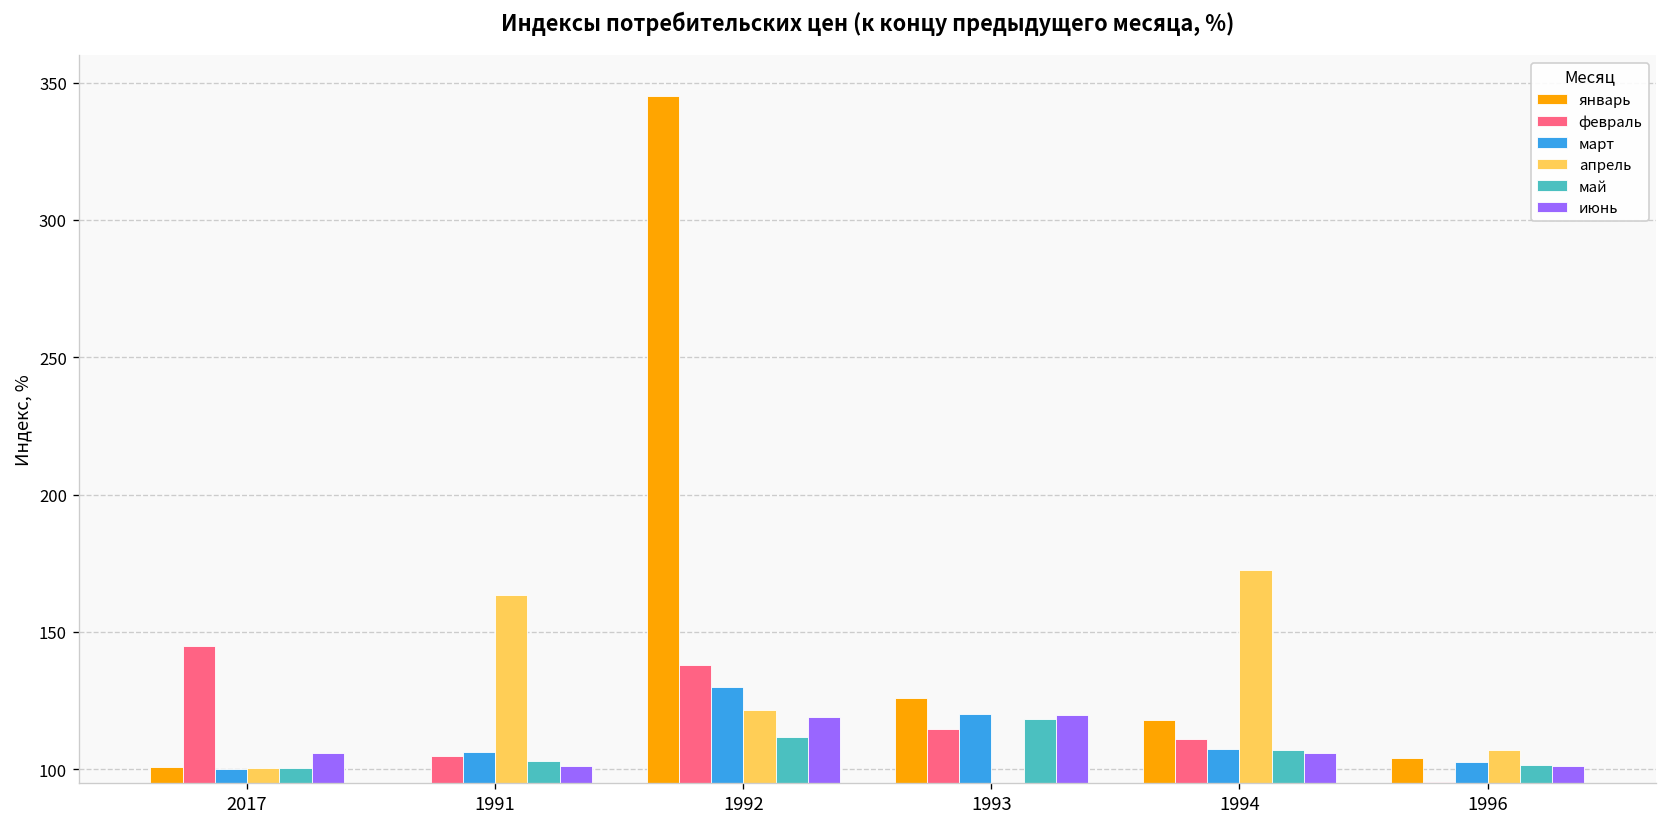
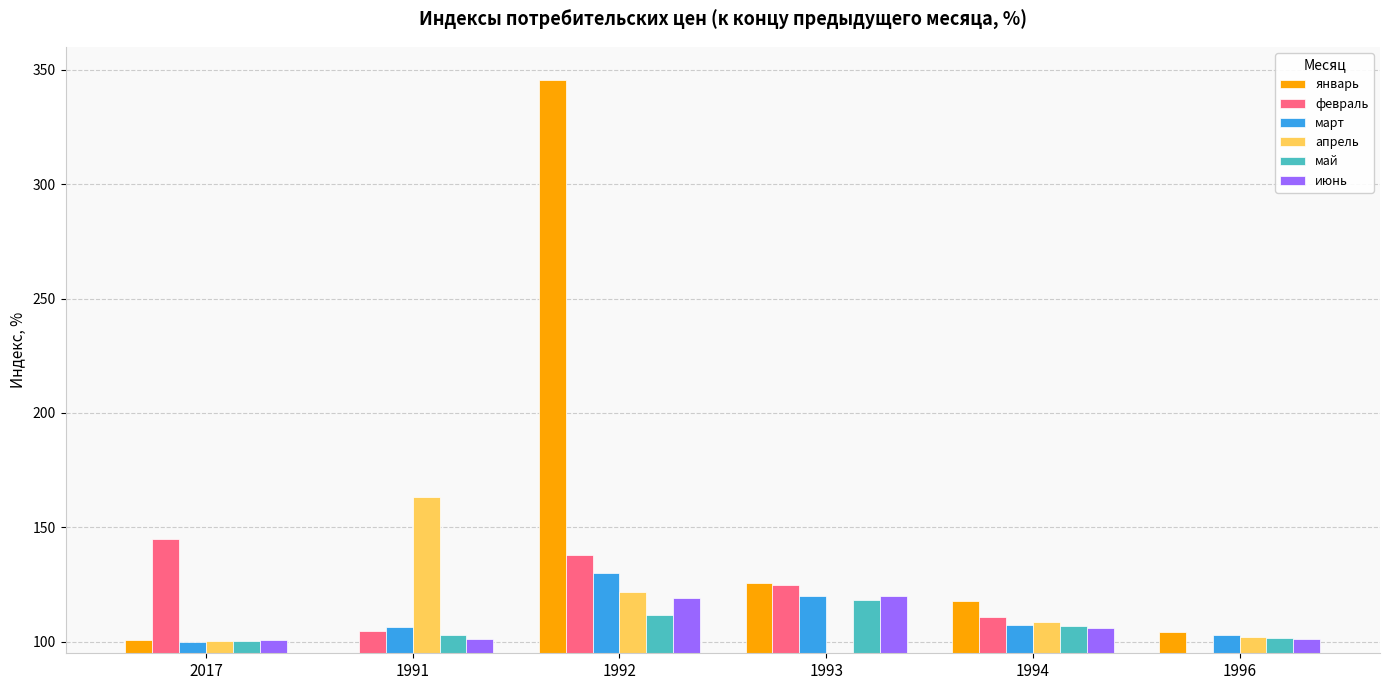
июнь, 2017: 106 -> 101
февраль, 1993: 115 -> 125
апрель, 1994: 173 -> 108
апрель, 1996: 107 -> 102
